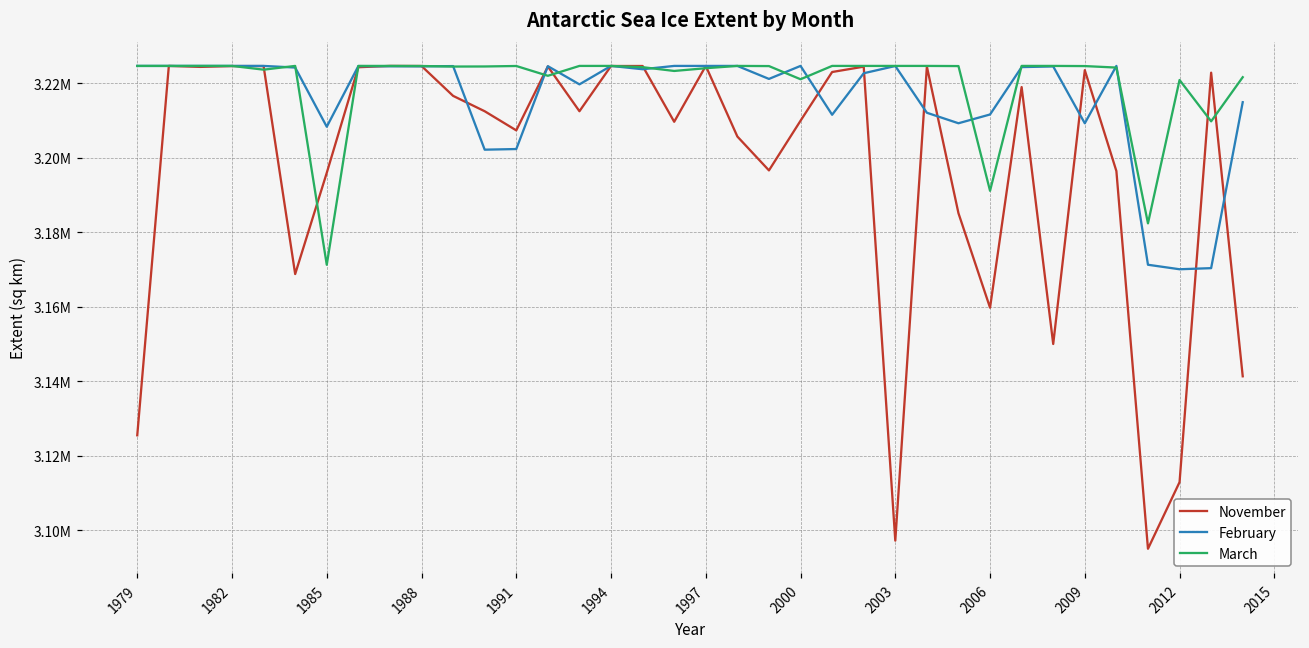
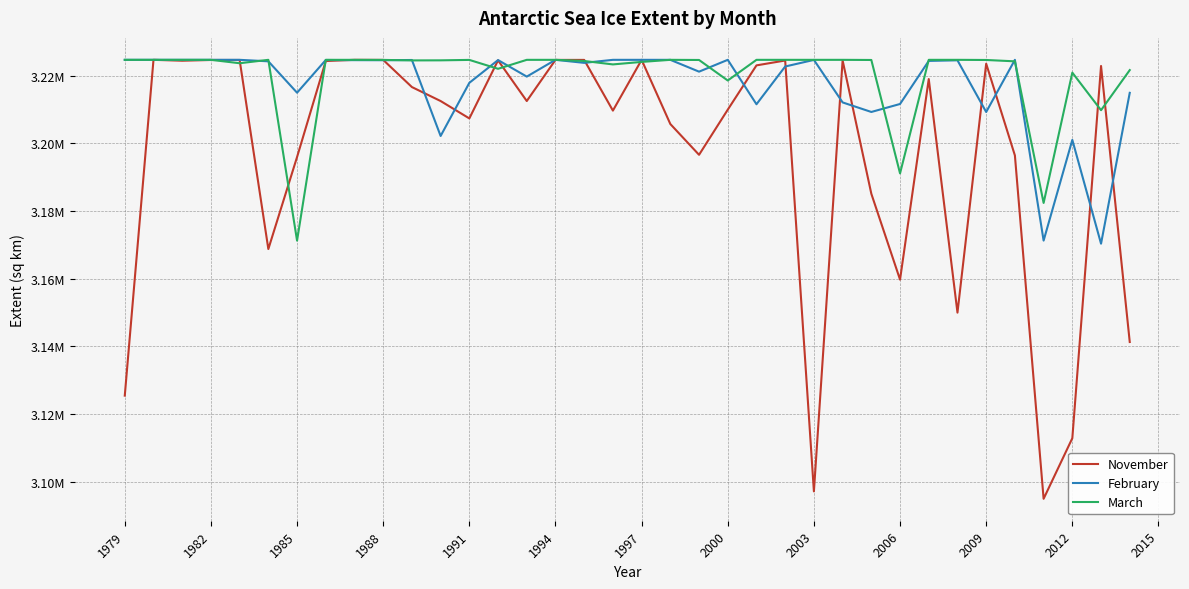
February, 1985: 3208000 -> 3215000
February, 1991: 3202000 -> 3218000
March, 2000: 3221000 -> 3219000
February, 2012: 3170000 -> 3201000
